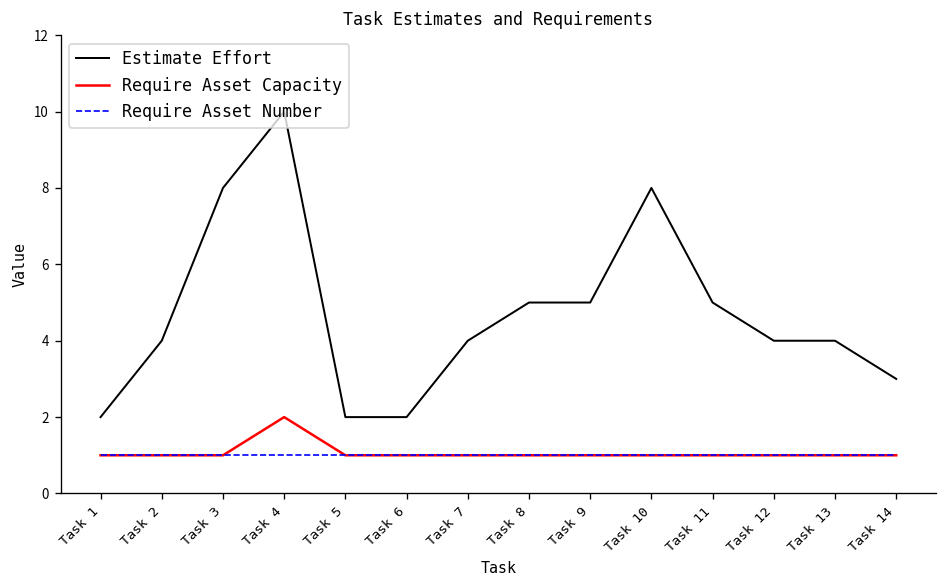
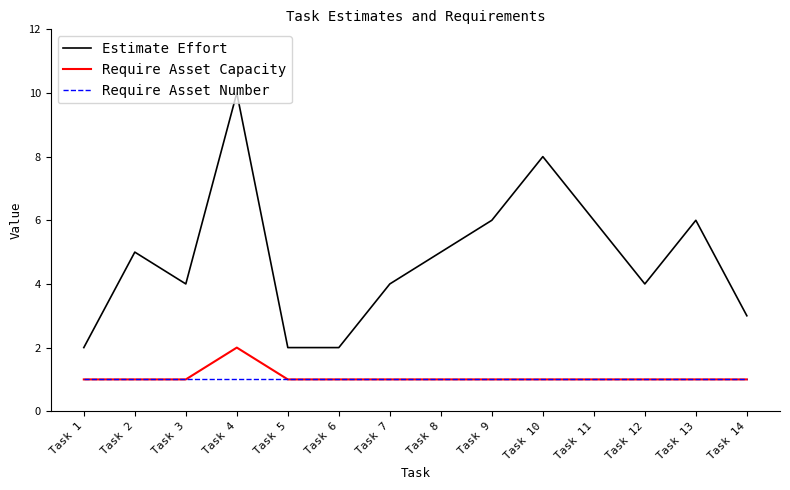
Estimate Effort, Task 2: 4 -> 5
Estimate Effort, Task 3: 8 -> 4
Estimate Effort, Task 9: 5 -> 6
Estimate Effort, Task 11: 5 -> 6
Estimate Effort, Task 13: 4 -> 6
